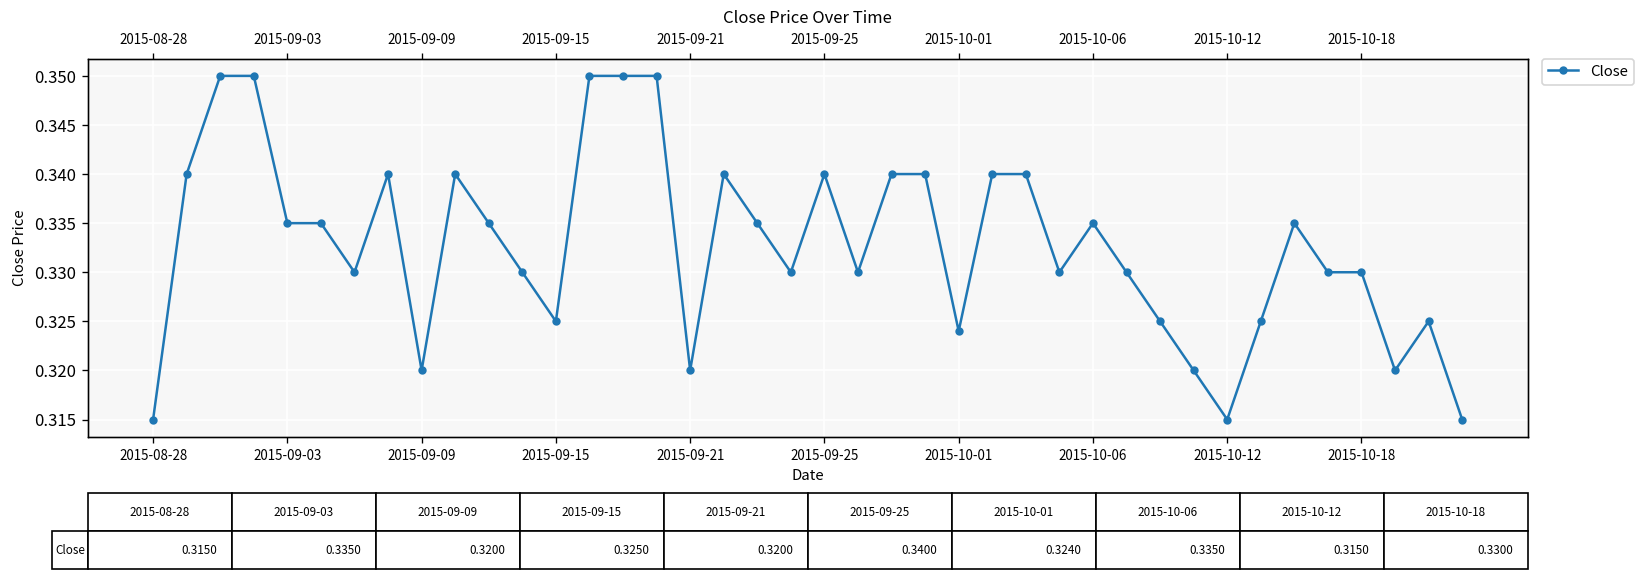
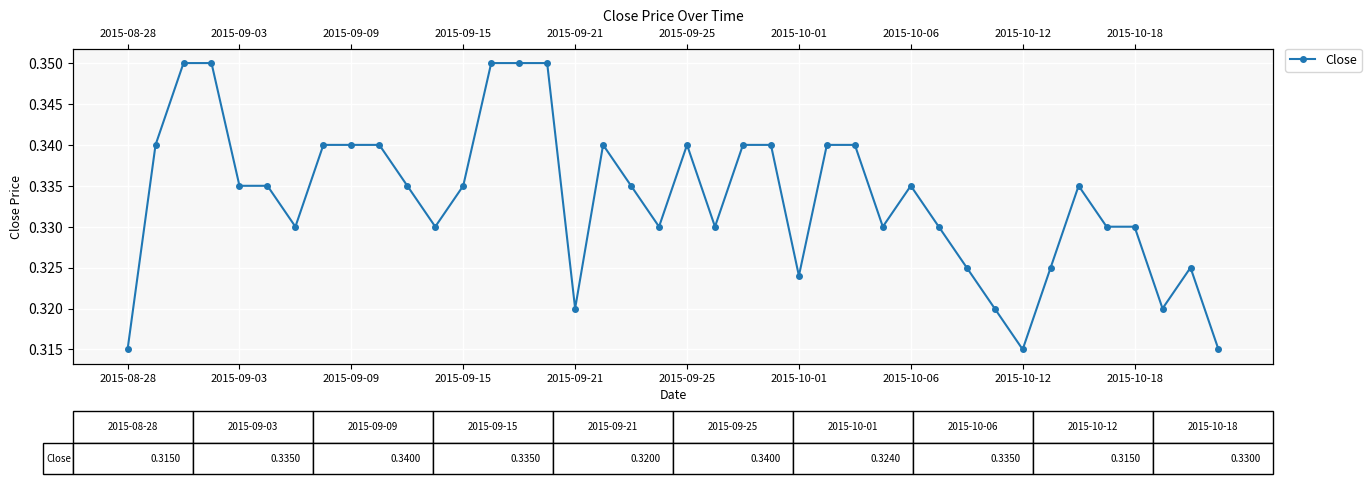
2015-09-09: 0.3200 -> 0.3400
2015-09-15: 0.3250 -> 0.3350
